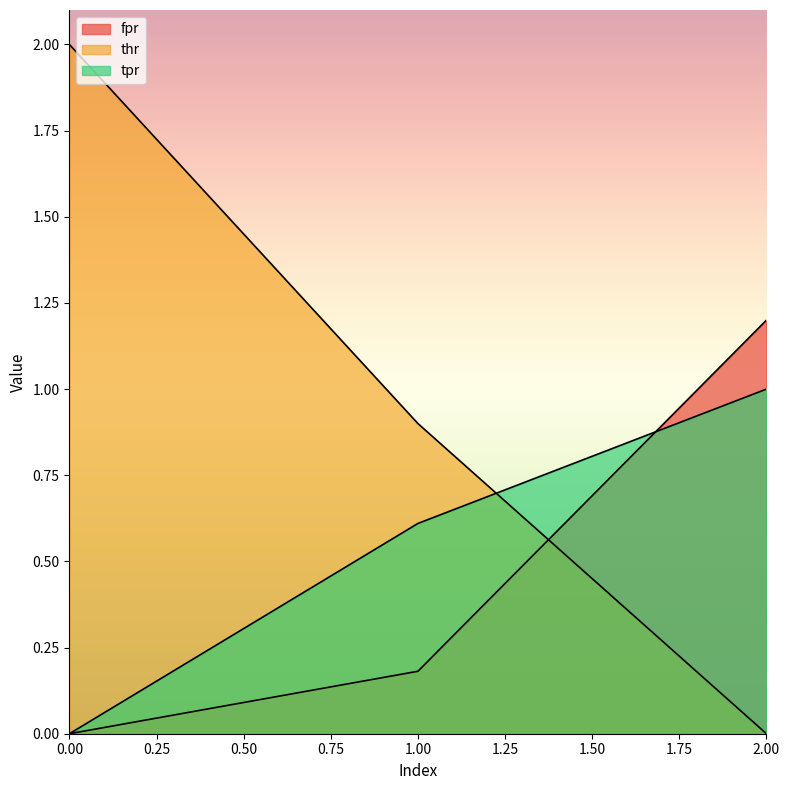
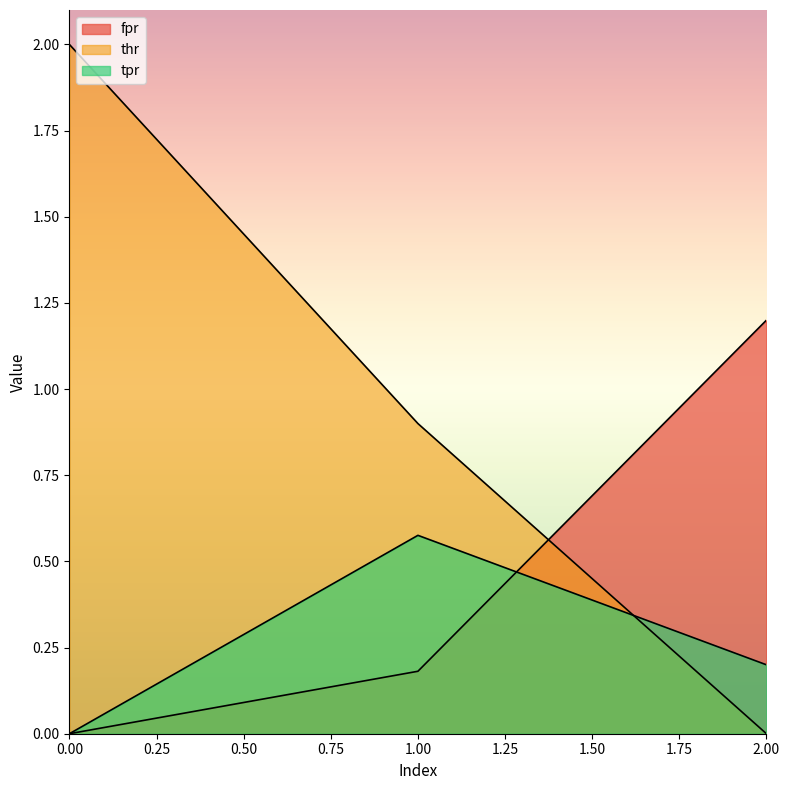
tpr, 1.00: 0.61 -> 0.58
tpr, 2.00: 1.0 -> 0.2
